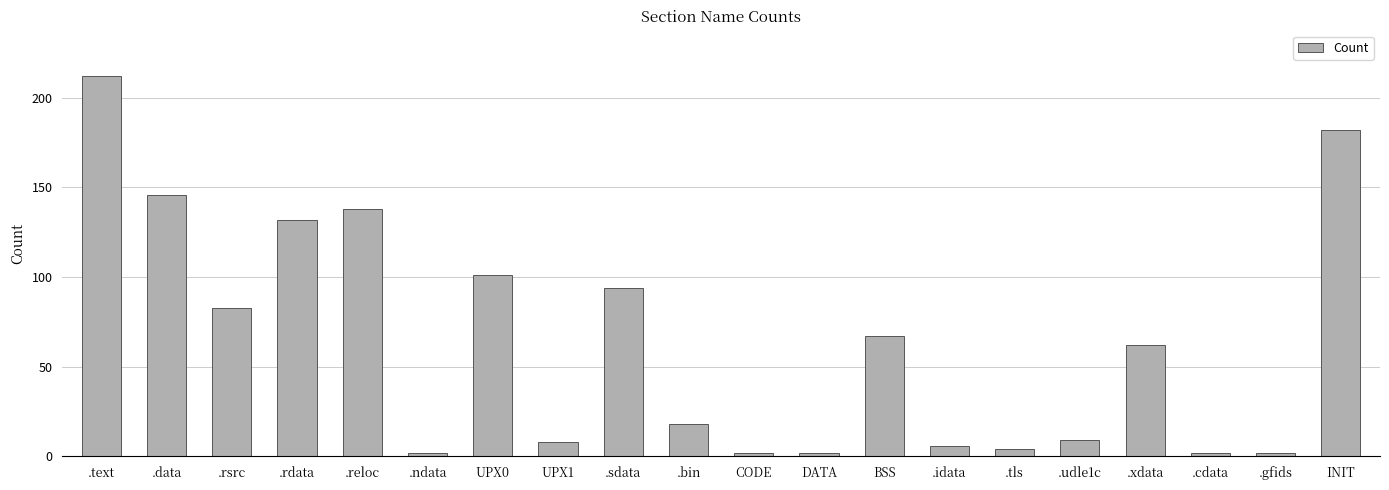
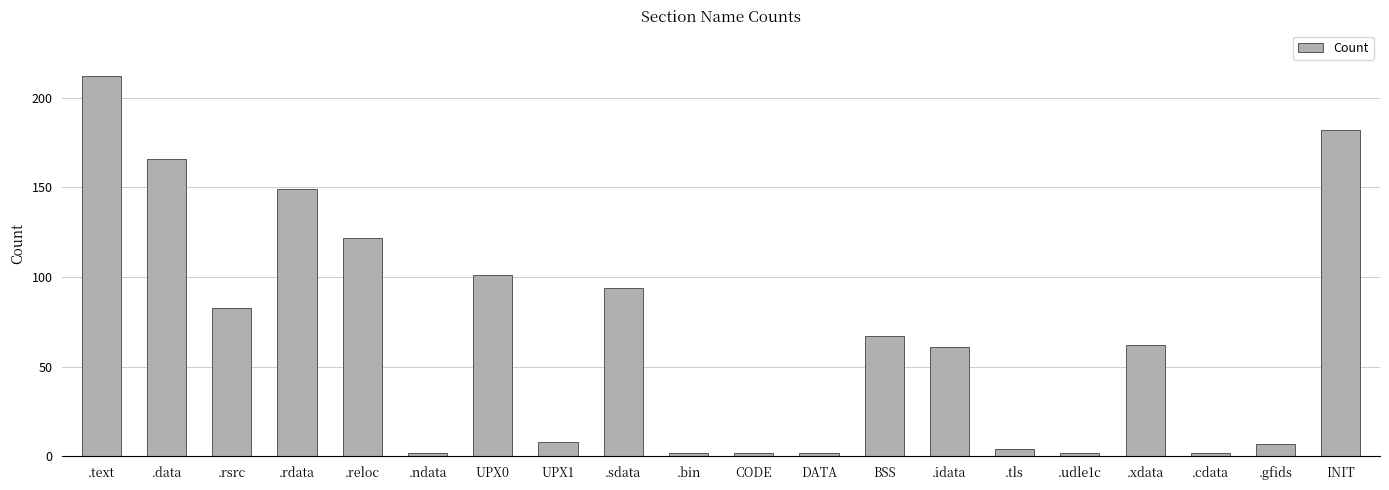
.data: 146 -> 166
.rdata: 132 -> 149
.reloc: 138 -> 122
.bin: 18 -> 2
.idata: 6 -> 61
.udle1c: 9 -> 2
.gfids: 2 -> 7
